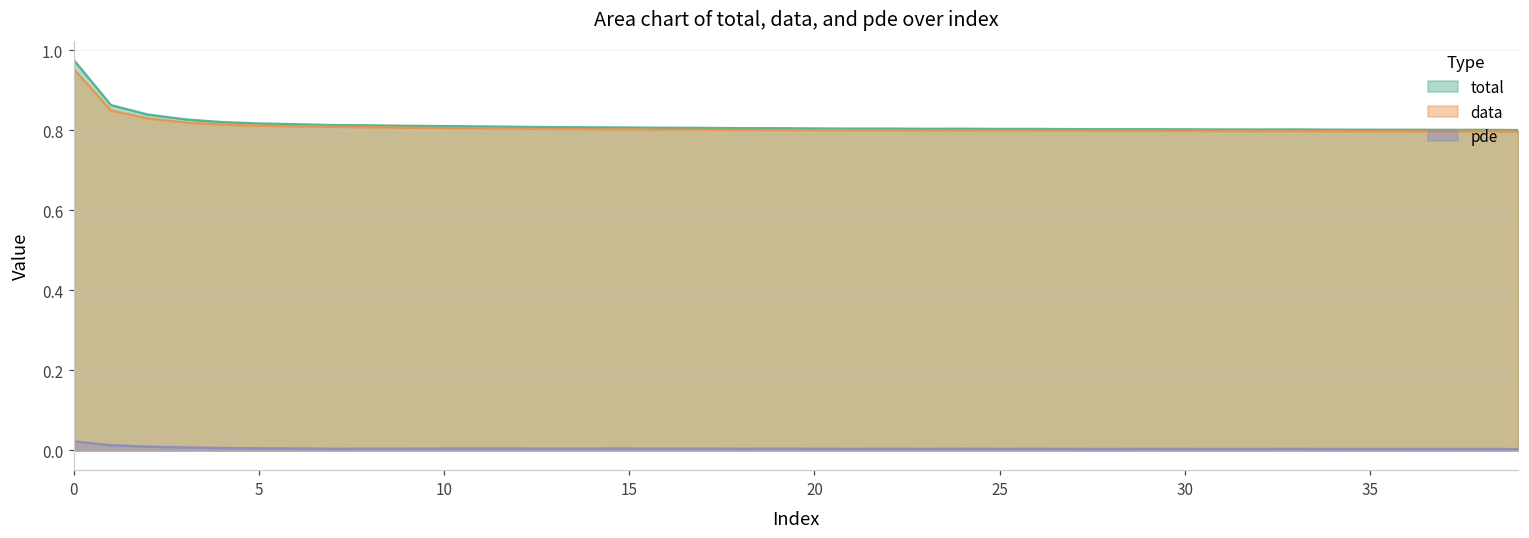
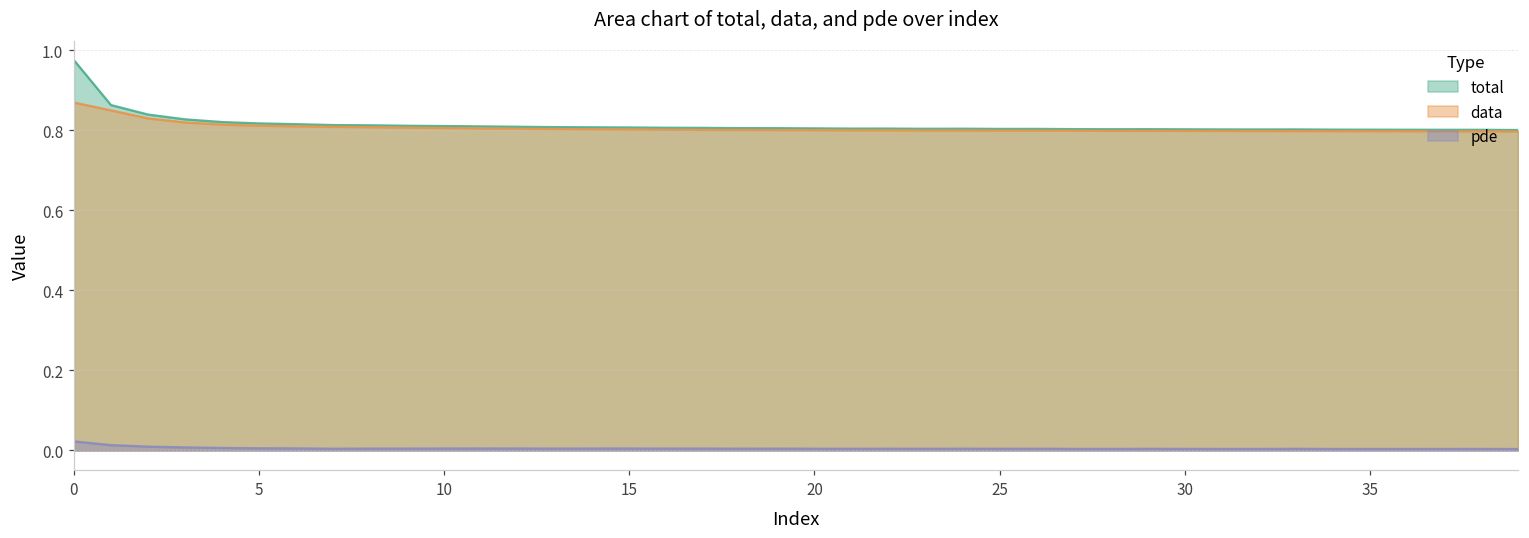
data, 0: 0.95 -> 0.87
